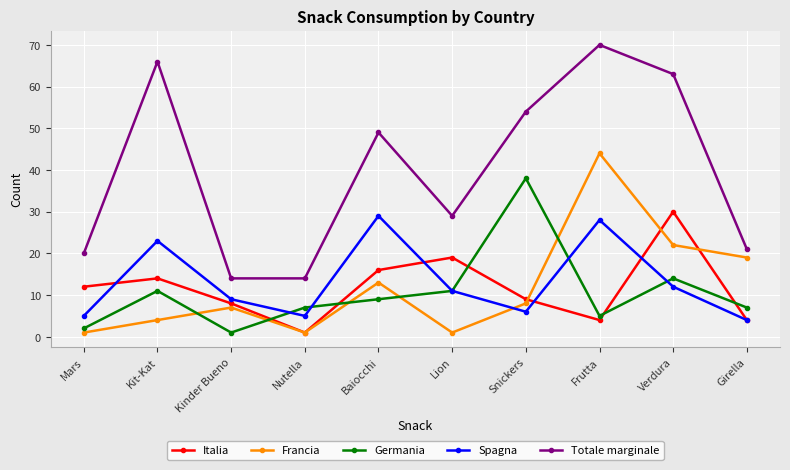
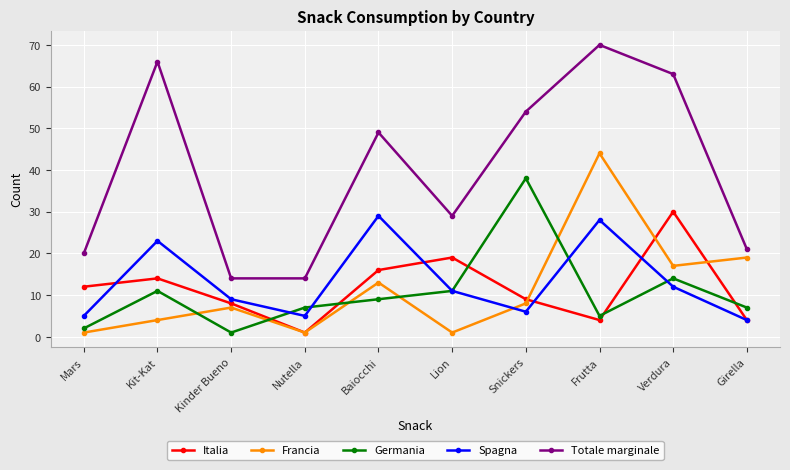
Francia, Verdura: 22 -> 17
